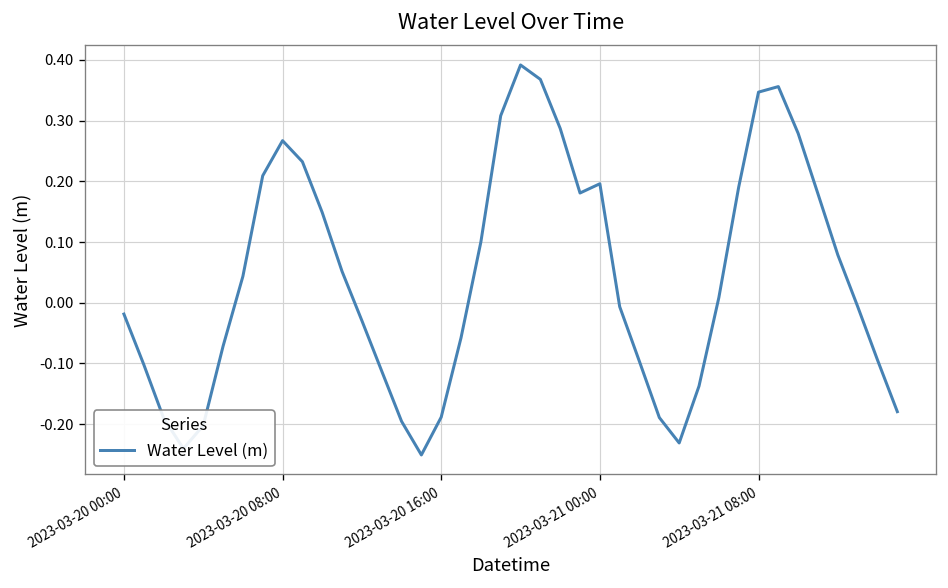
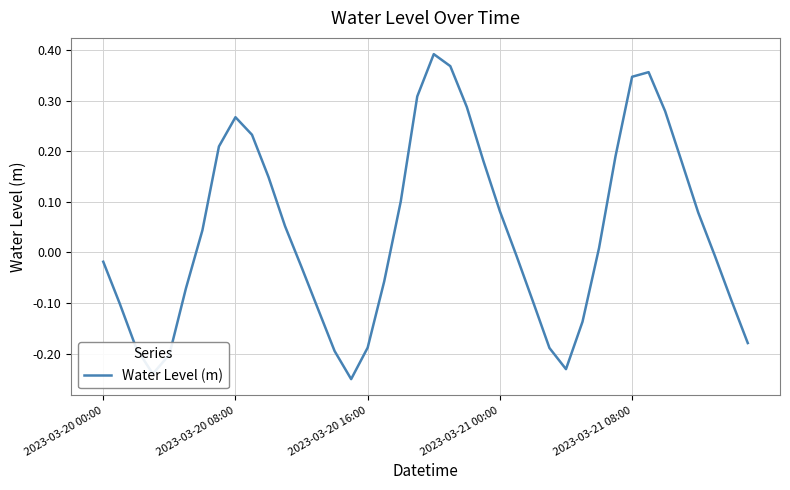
2023-03-21 00:00: 0.20 -> 0.08
